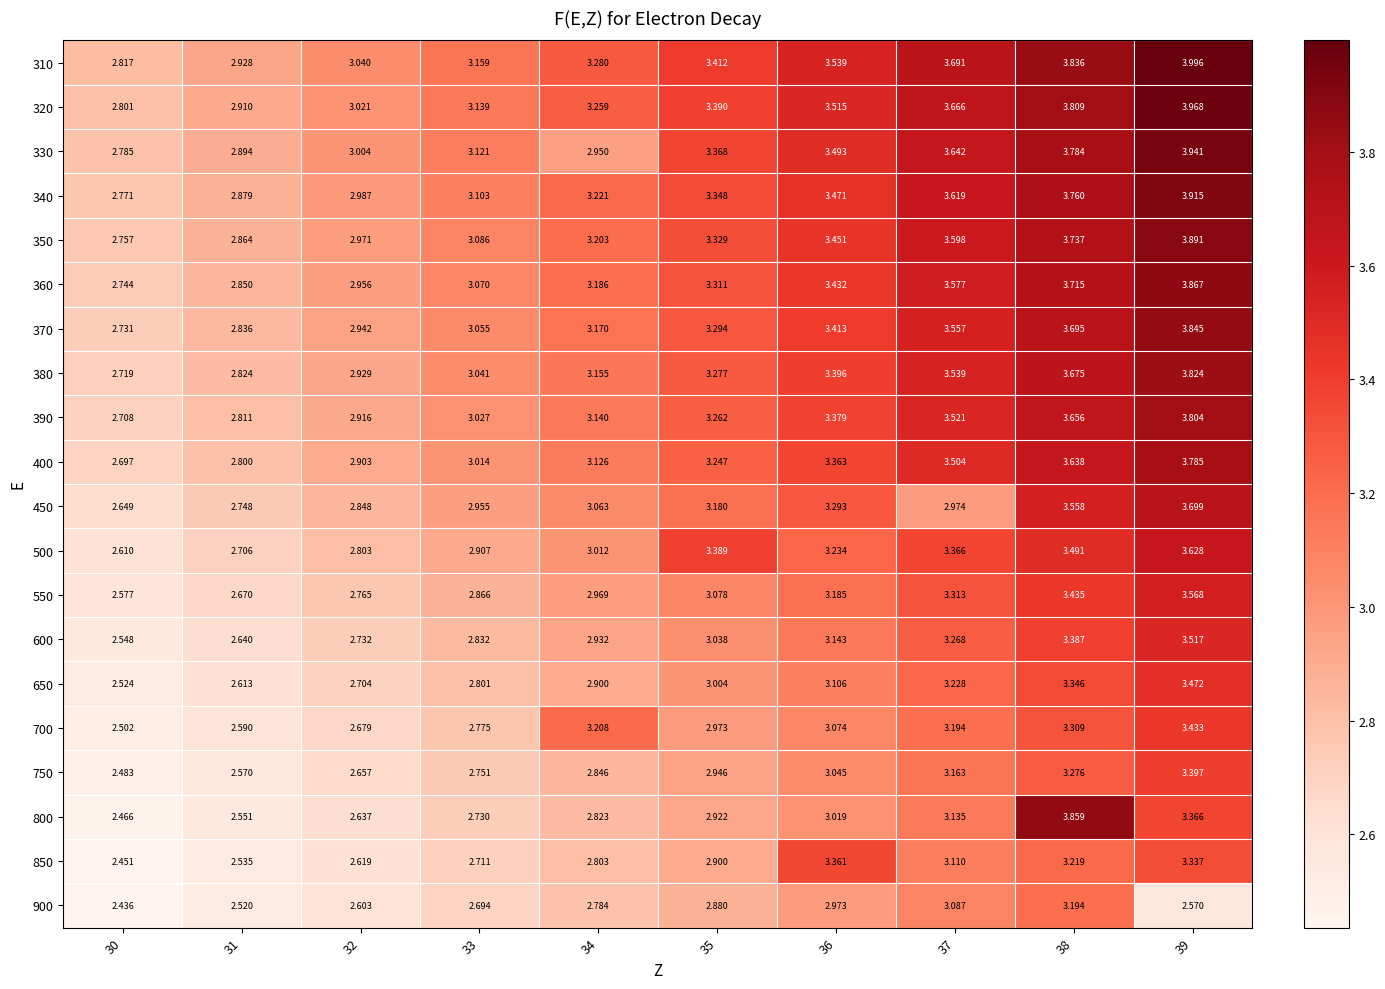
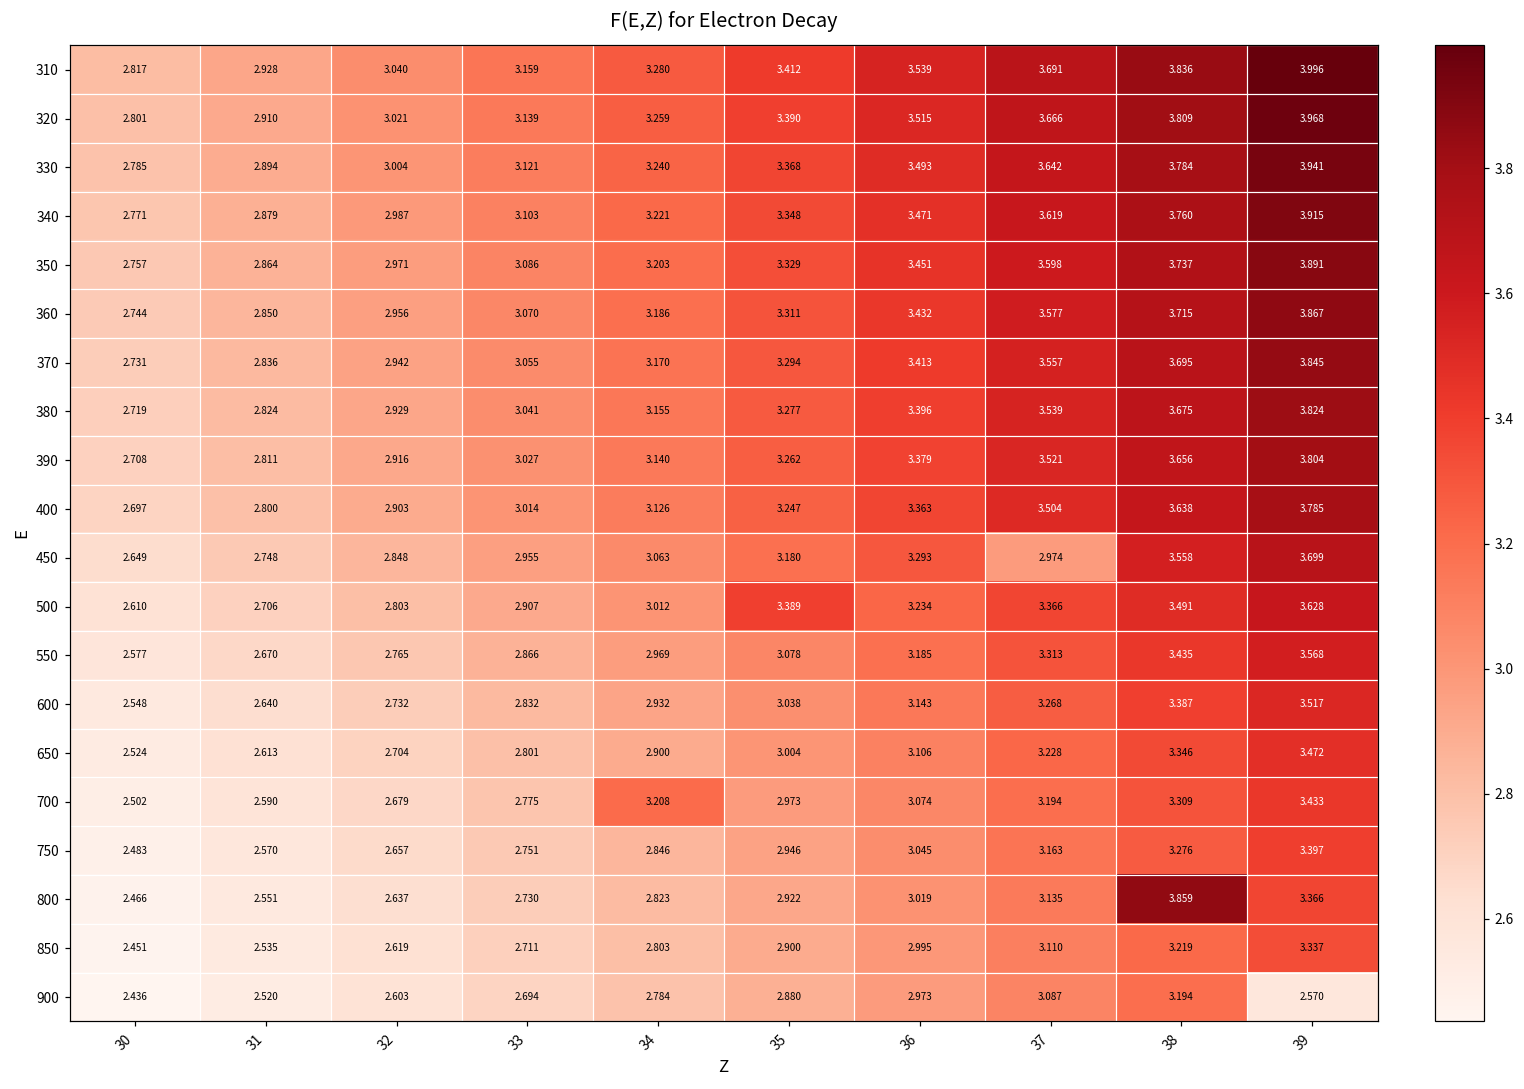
330, 34: 2.950 -> 3.240
850, 36: 3.361 -> 2.995
